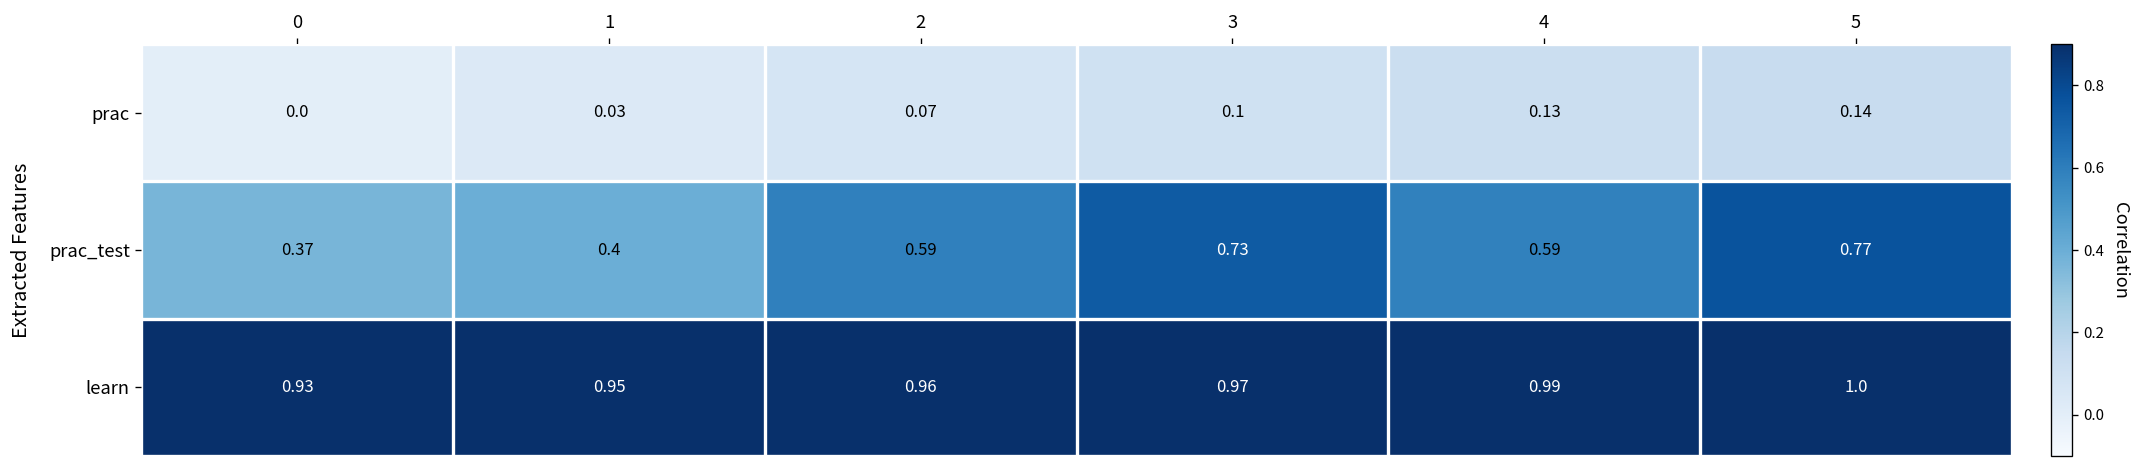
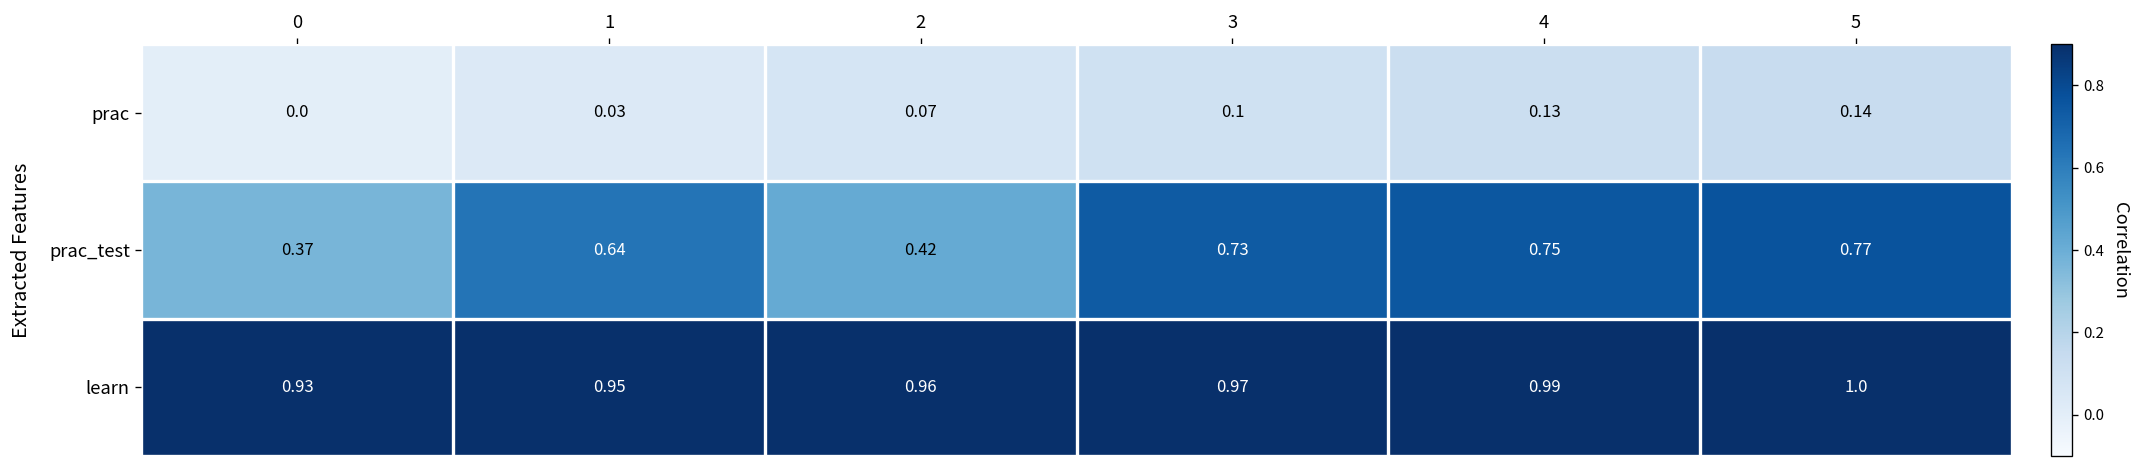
prac_test, 1: 0.4 -> 0.64
prac_test, 2: 0.59 -> 0.42
prac_test, 4: 0.59 -> 0.75
